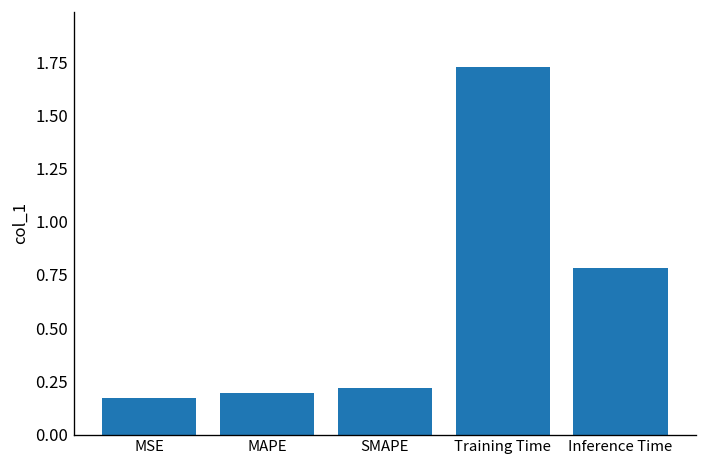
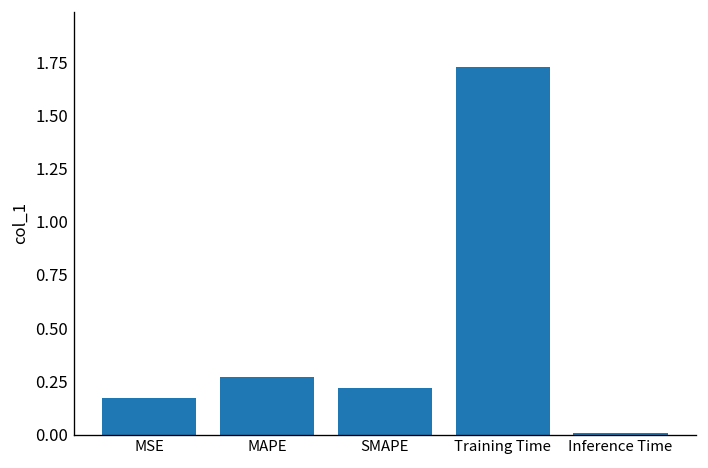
MAPE: 0.20 -> 0.27
Inference Time: 0.78 -> 0.01
